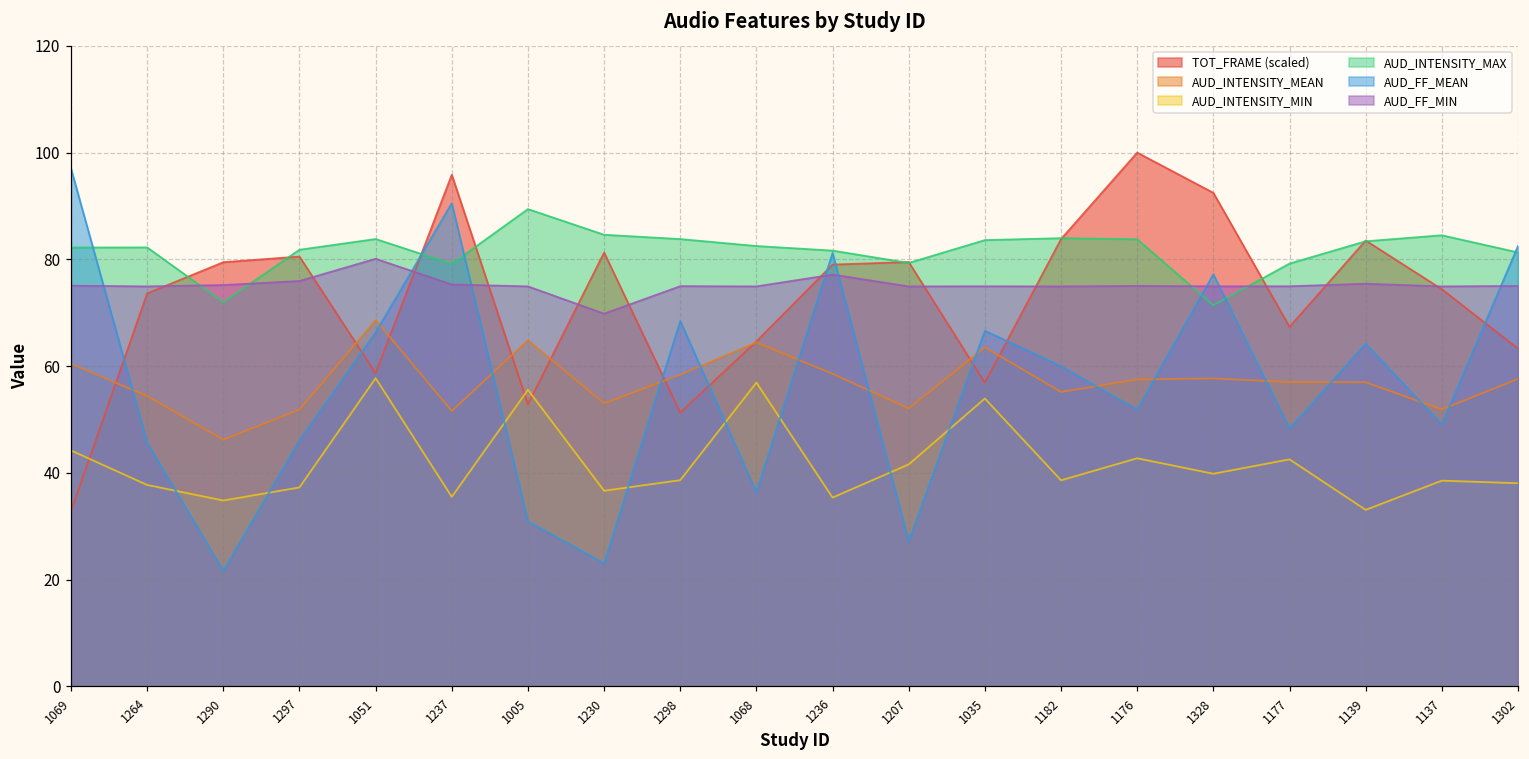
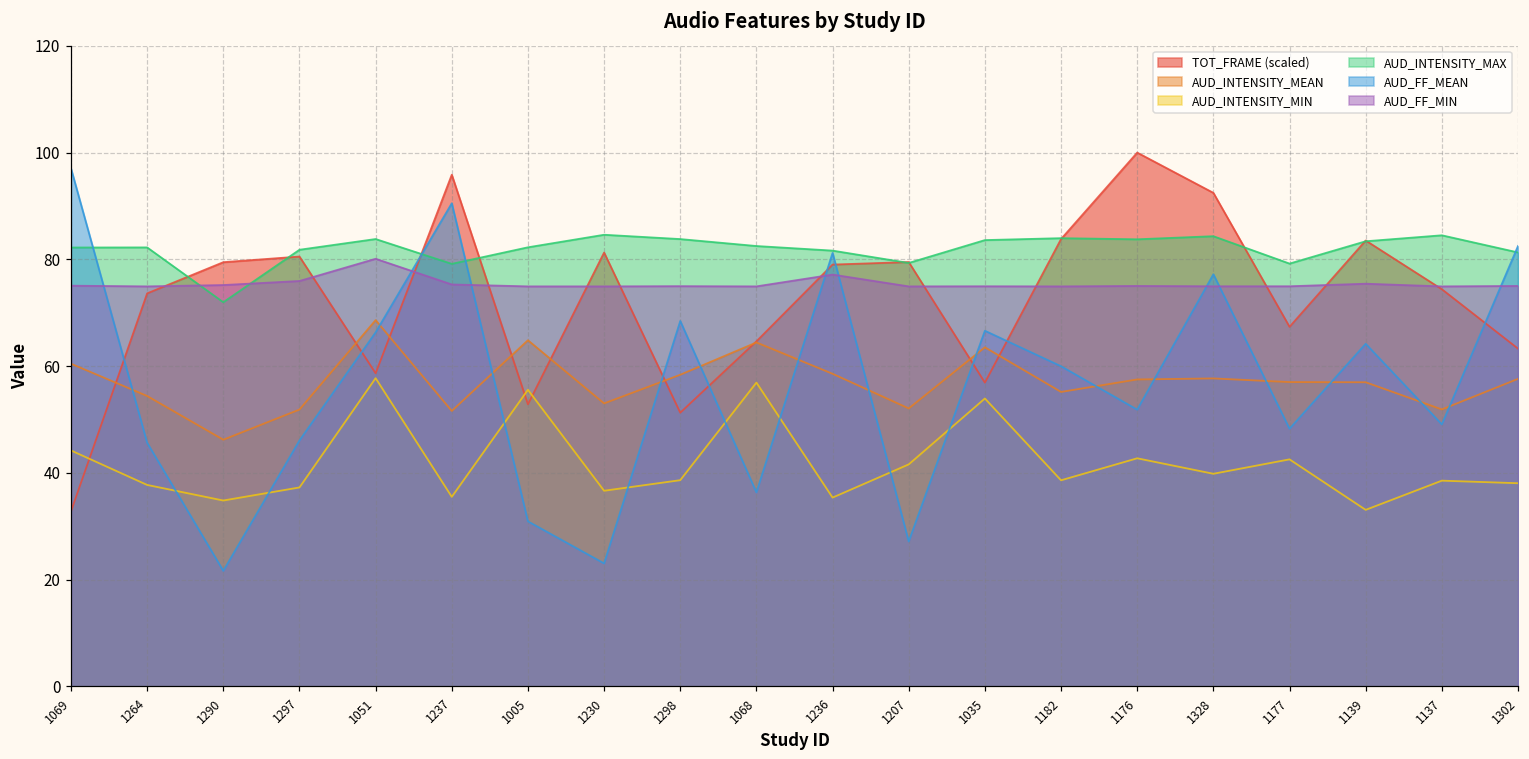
AUD_INTENSITY_MAX, 1005: 89 -> 82
AUD_FF_MIN, 1230: 70 -> 75
AUD_INTENSITY_MAX, 1328: 71 -> 84
